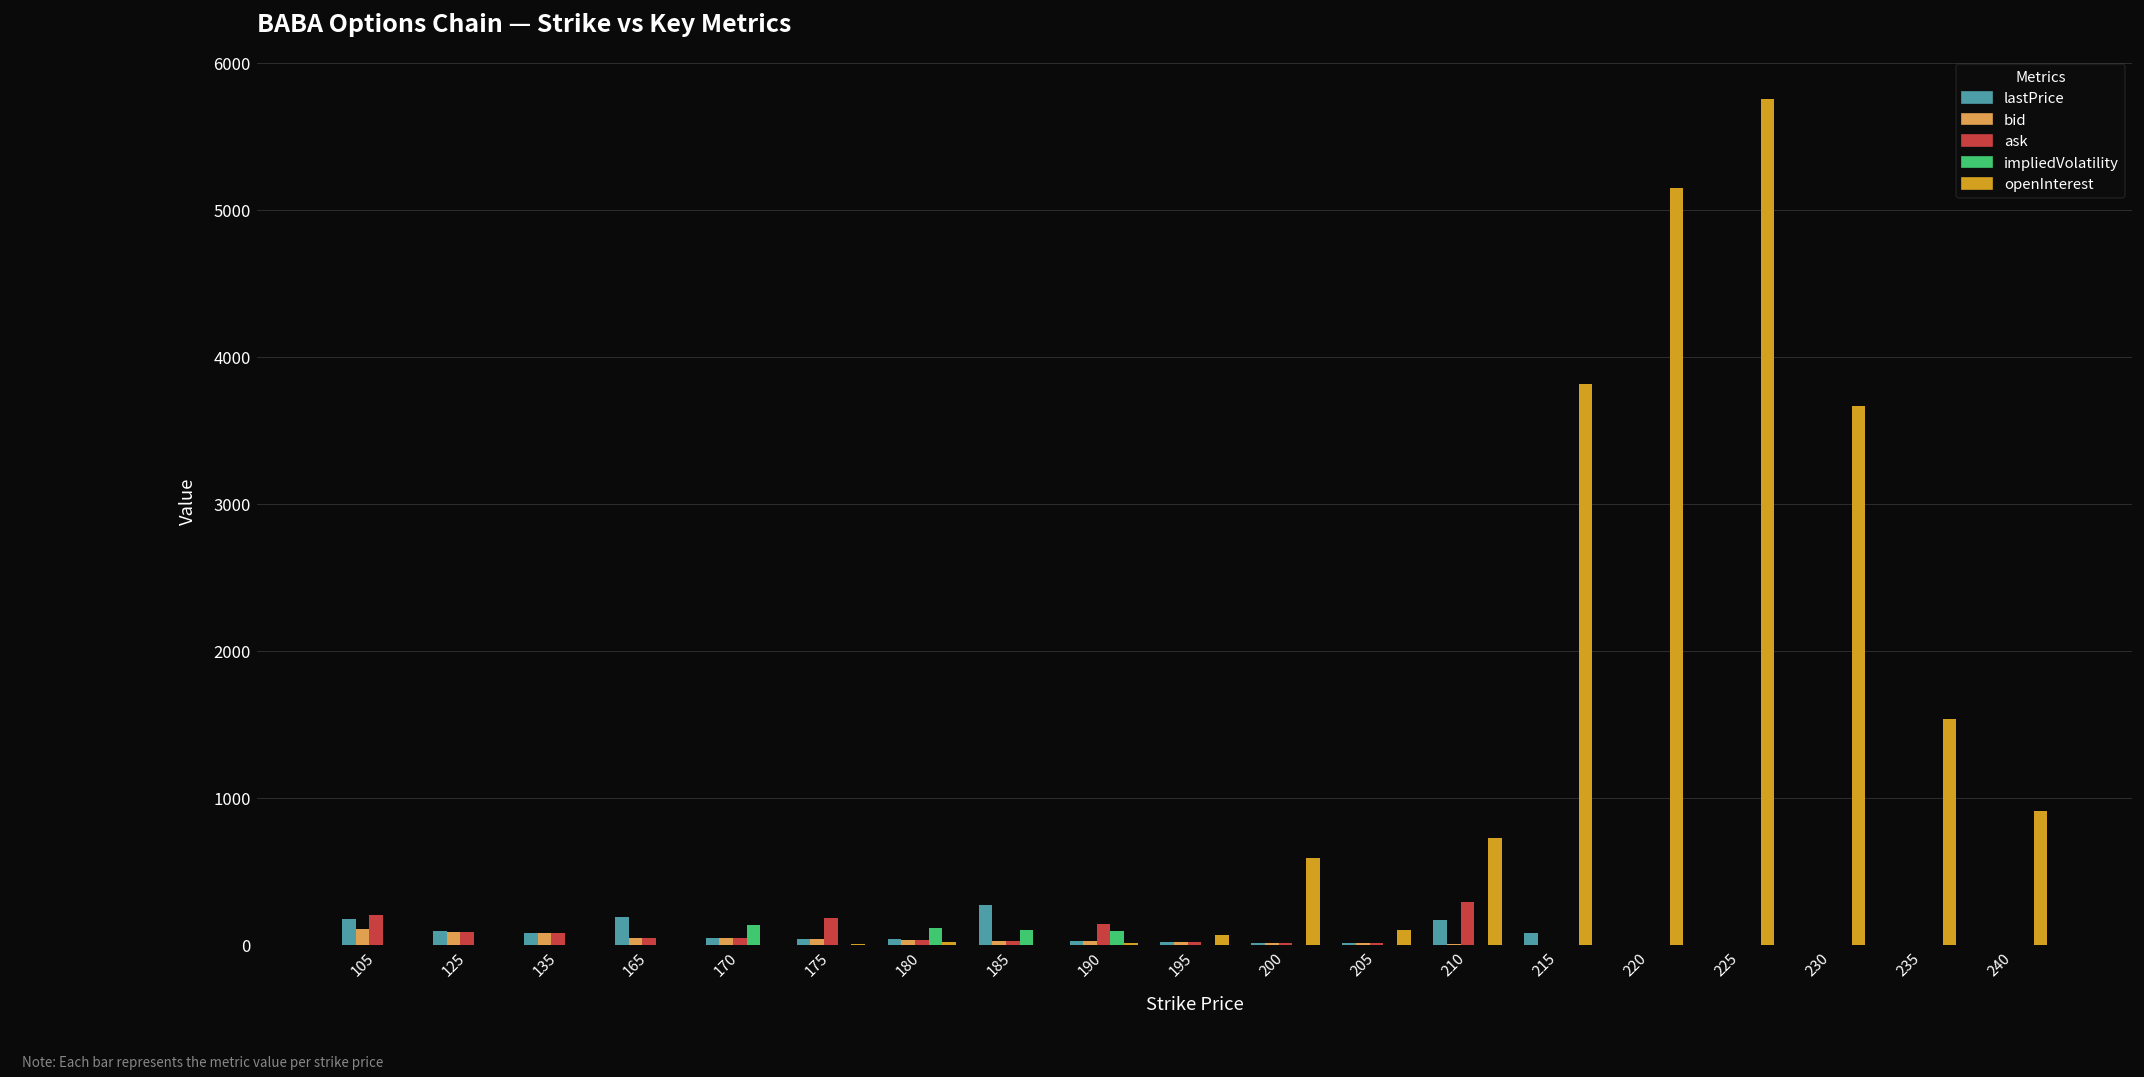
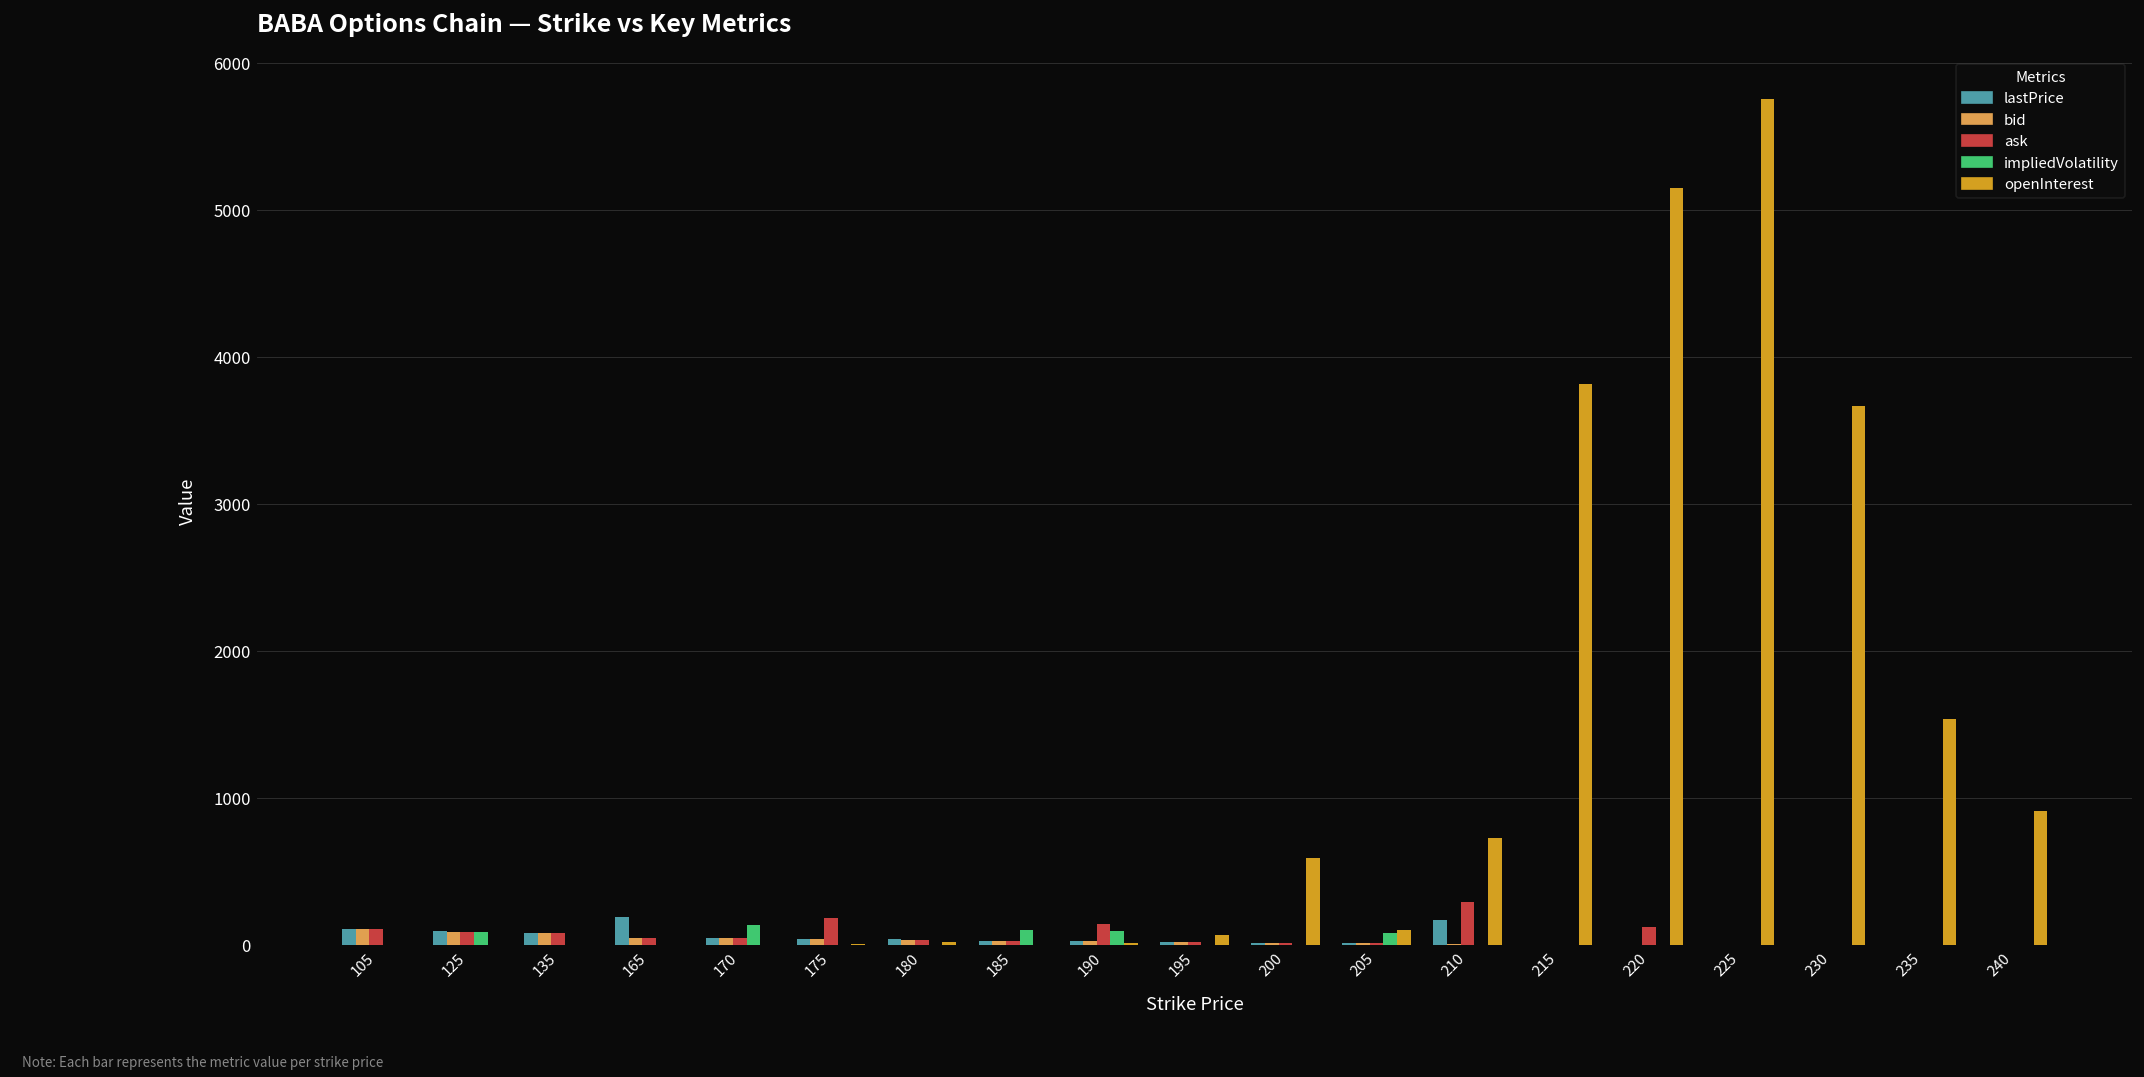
lastPrice, 105: 180 -> 110
ask, 105: 210 -> 110
impliedVolatility, 125: 0 -> 90
impliedVolatility, 180: 120 -> 0
lastPrice, 185: 270 -> 30
impliedVolatility, 205: 0 -> 80
lastPrice, 215: 80 -> 0
ask, 220: 0 -> 120
